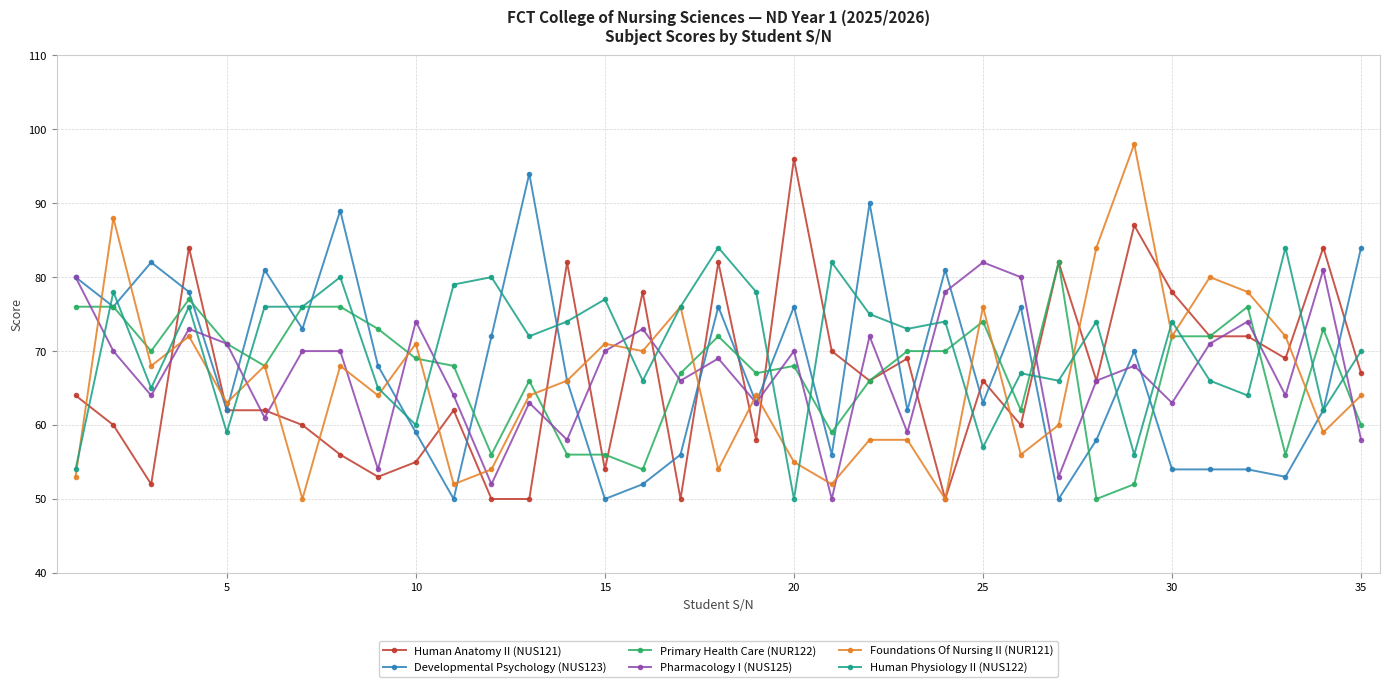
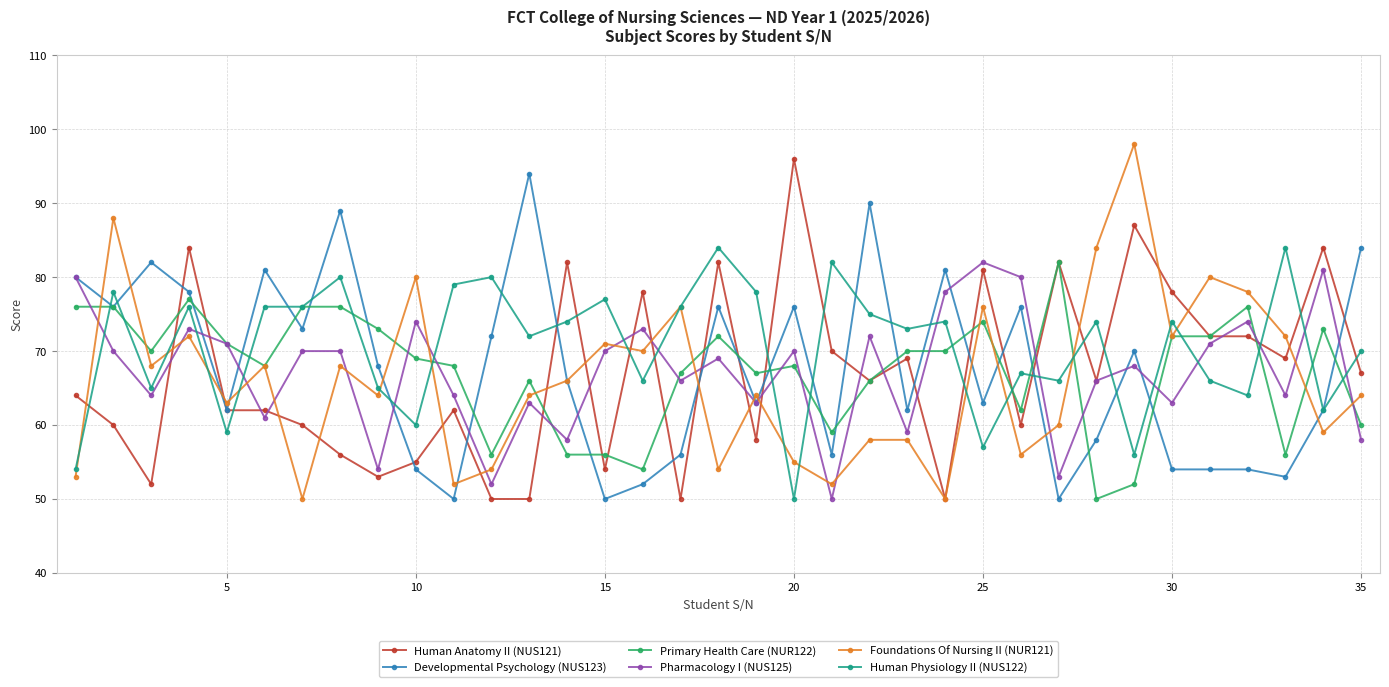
Developmental Psychology (NUS123), 10: 59 -> 54
Foundations Of Nursing II (NUR121), 10: 71 -> 80
Human Anatomy II (NUS121), 25: 66 -> 81
